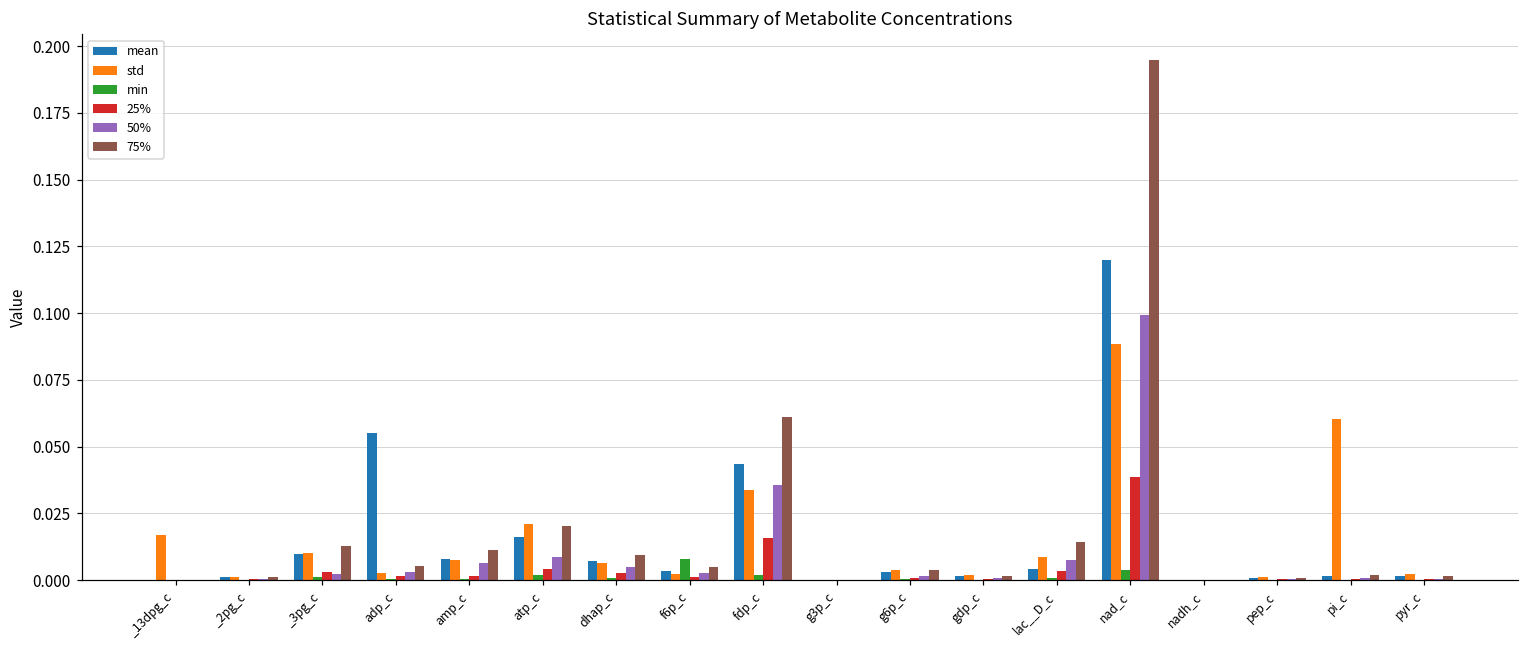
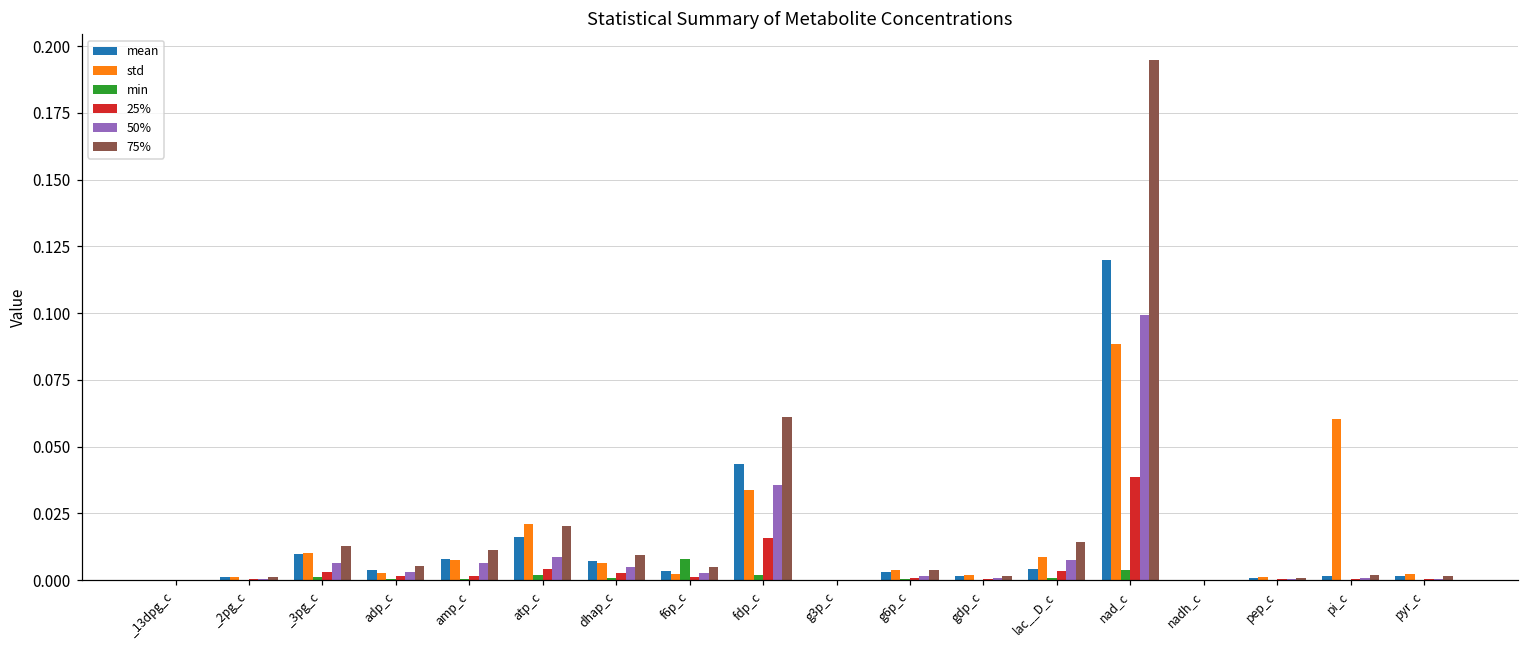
std, _13dpg_c: 0.017 -> 0.000
50%, _3pg_c: 0.002 -> 0.006
mean, adp_c: 0.055 -> 0.004
